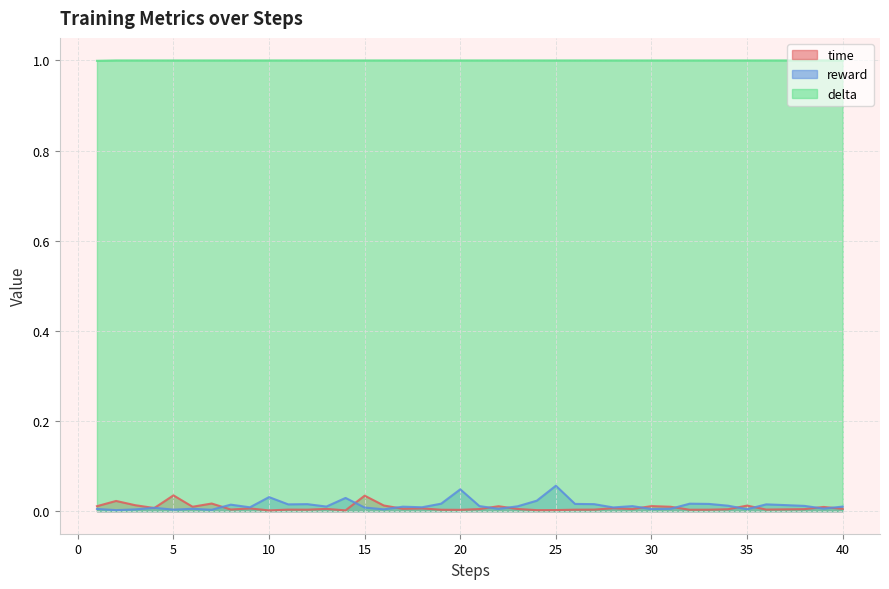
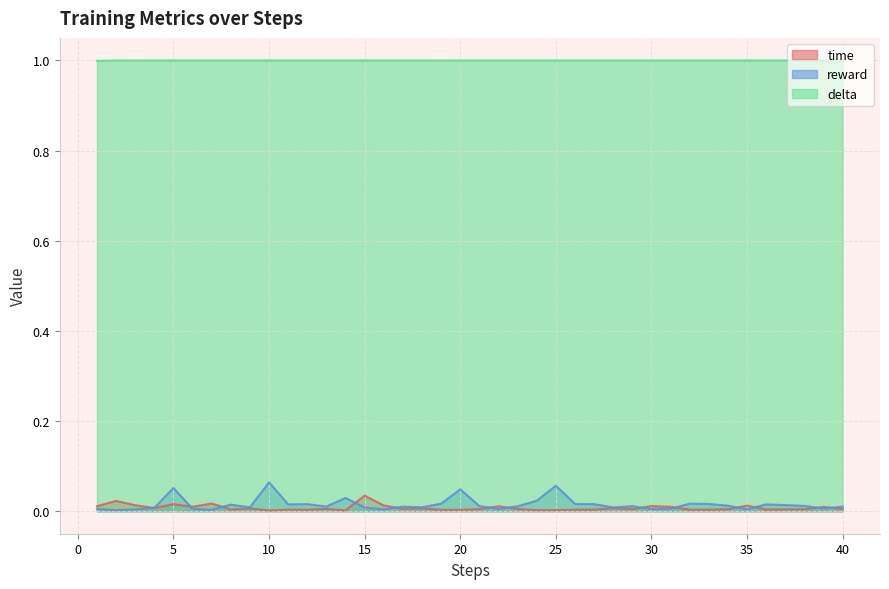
time, 5: 0.04 -> 0.02
reward, 5: 0.00 -> 0.05
reward, 10: 0.03 -> 0.06
